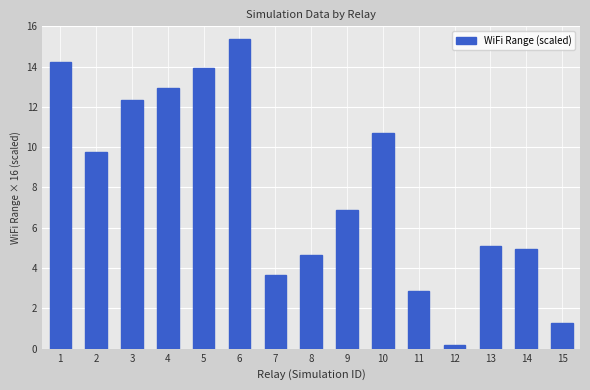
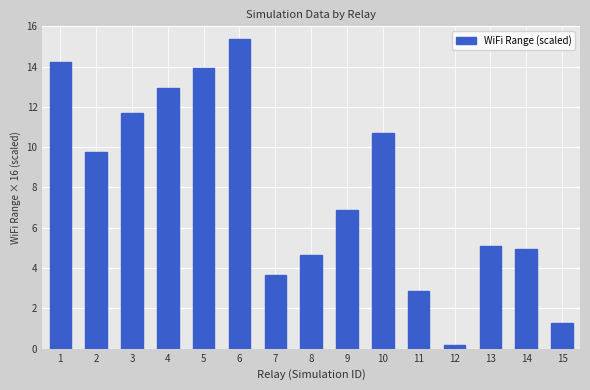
3: 12.3 -> 11.7
